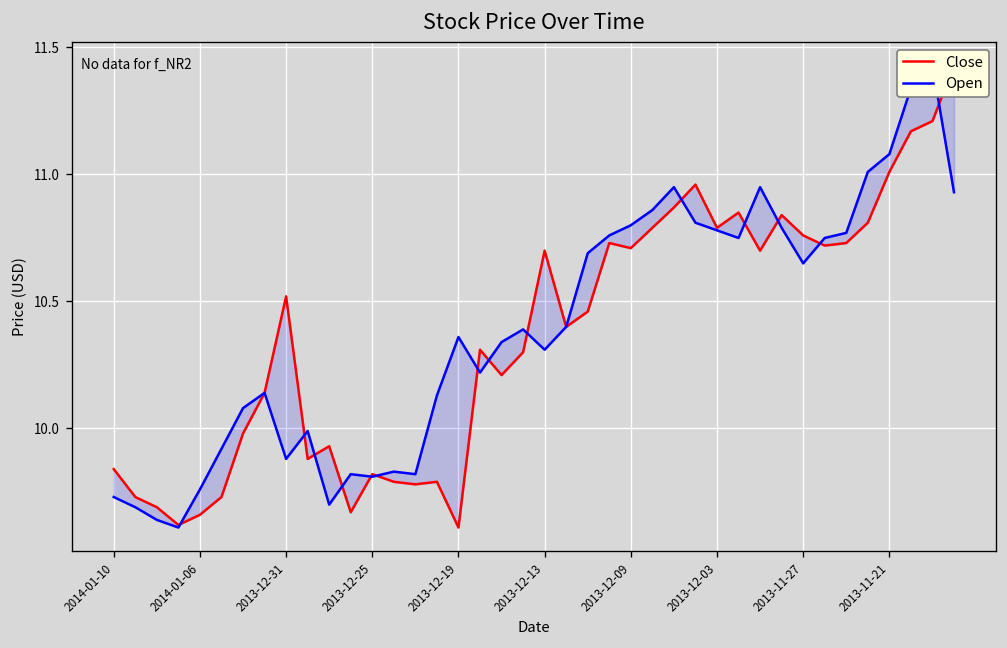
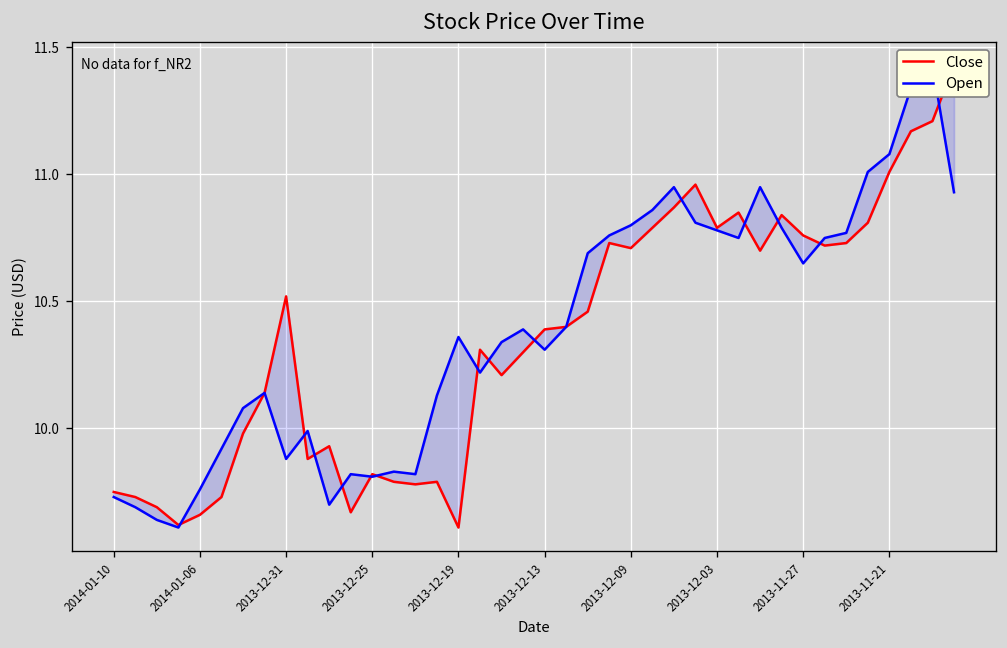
Close, 2014-01-10: 9.84 -> 9.75
Close, 2013-12-13: 10.70 -> 10.39
